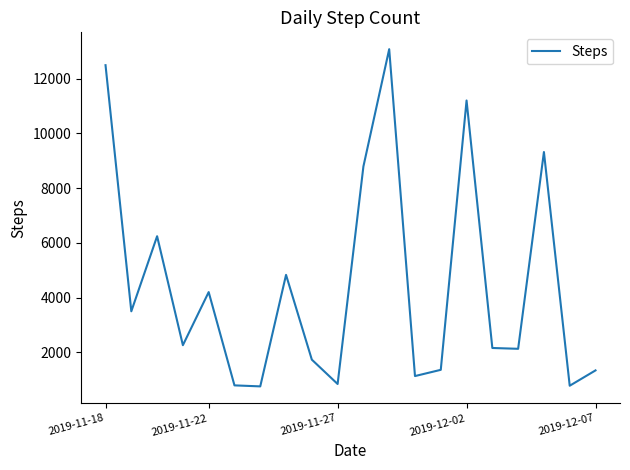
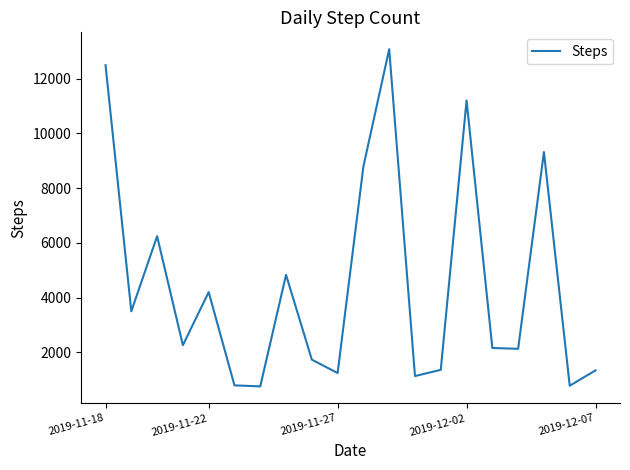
2019-11-27: 800 -> 1200
